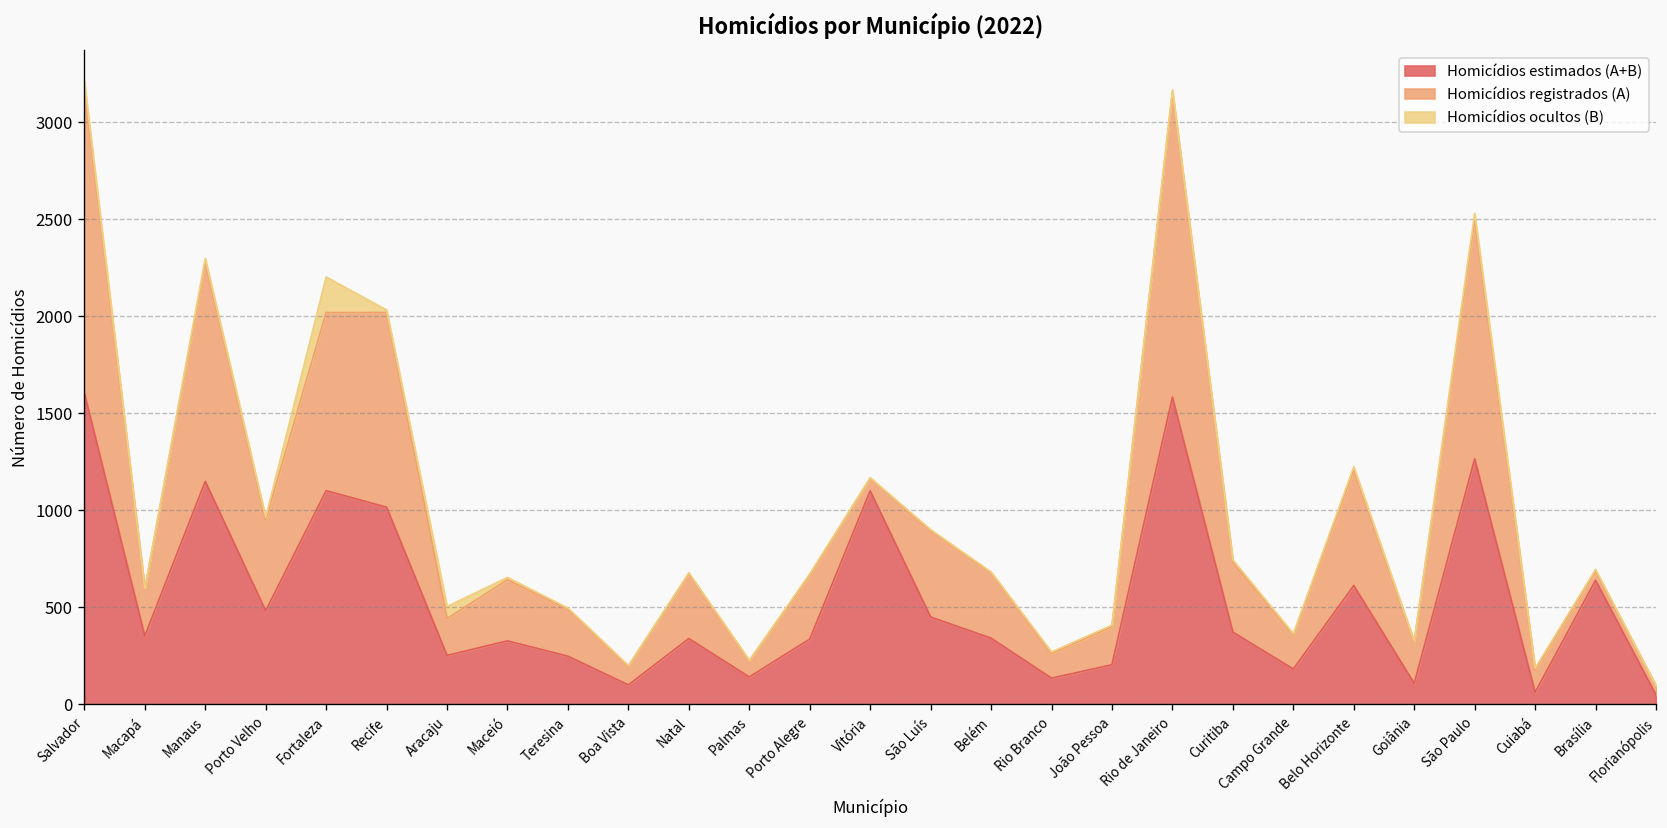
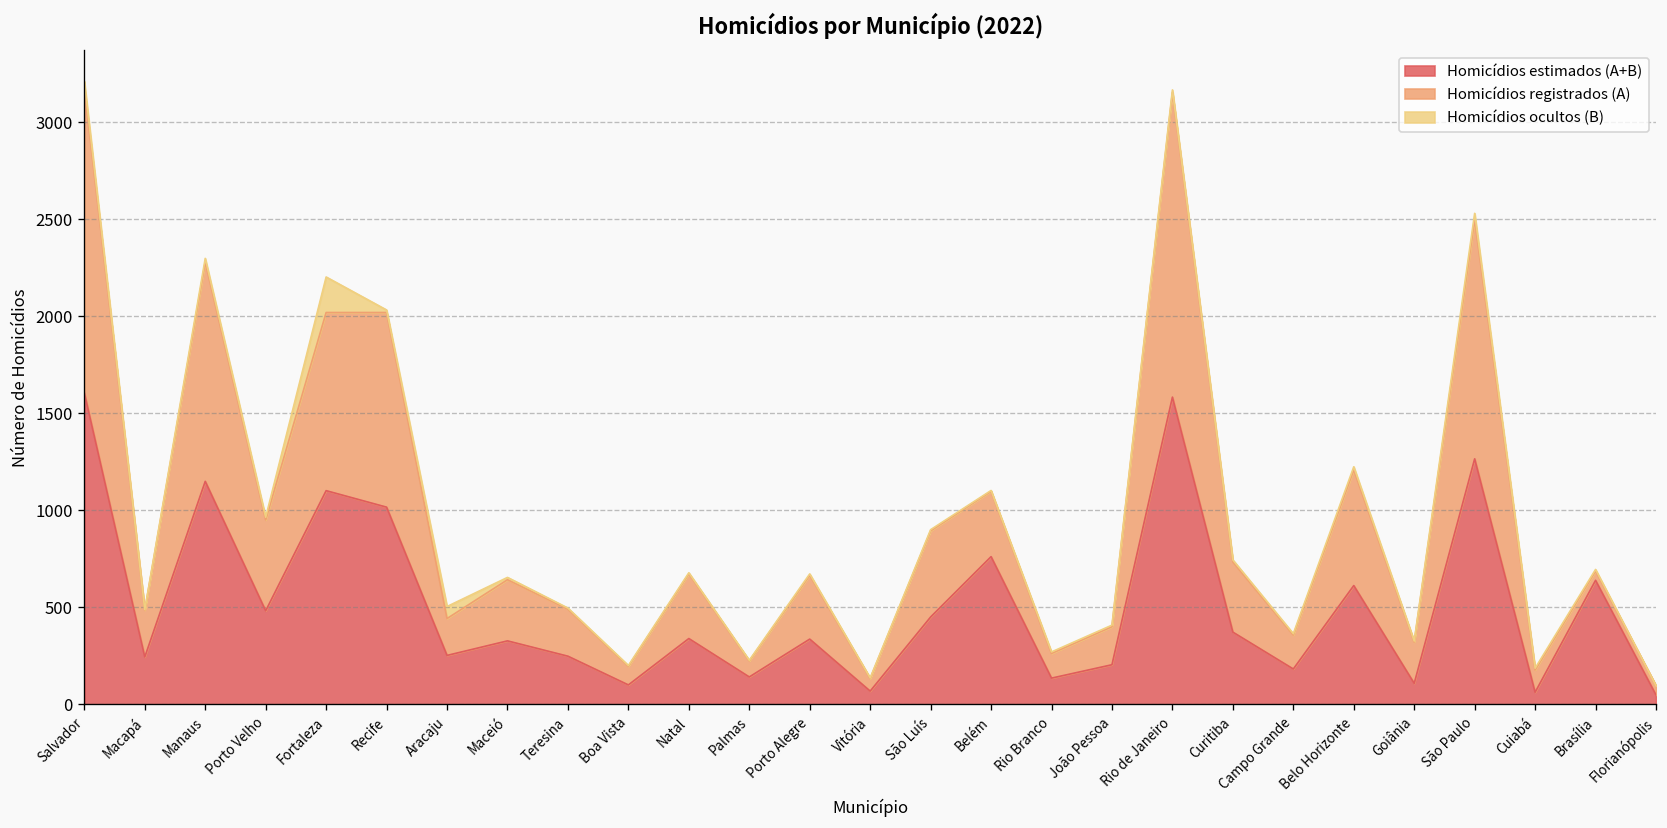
Homicídios estimados (A+B), Macapá: 350 -> 240
Homicídios estimados (A+B), Vitória: 1100 -> 70
Homicídios estimados (A+B), Belém: 340 -> 760
